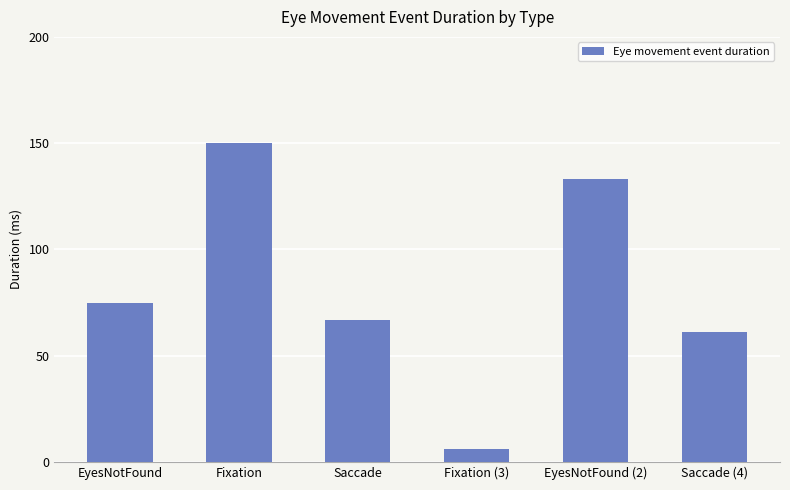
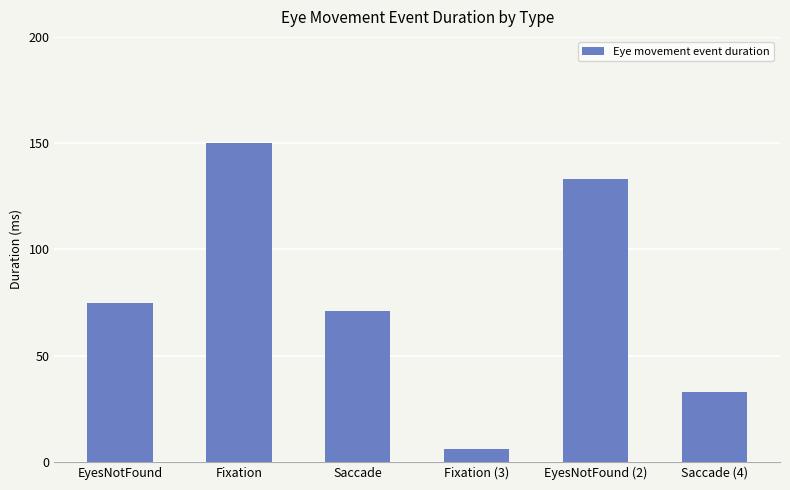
Saccade: 67 -> 71
Saccade (4): 61 -> 33
